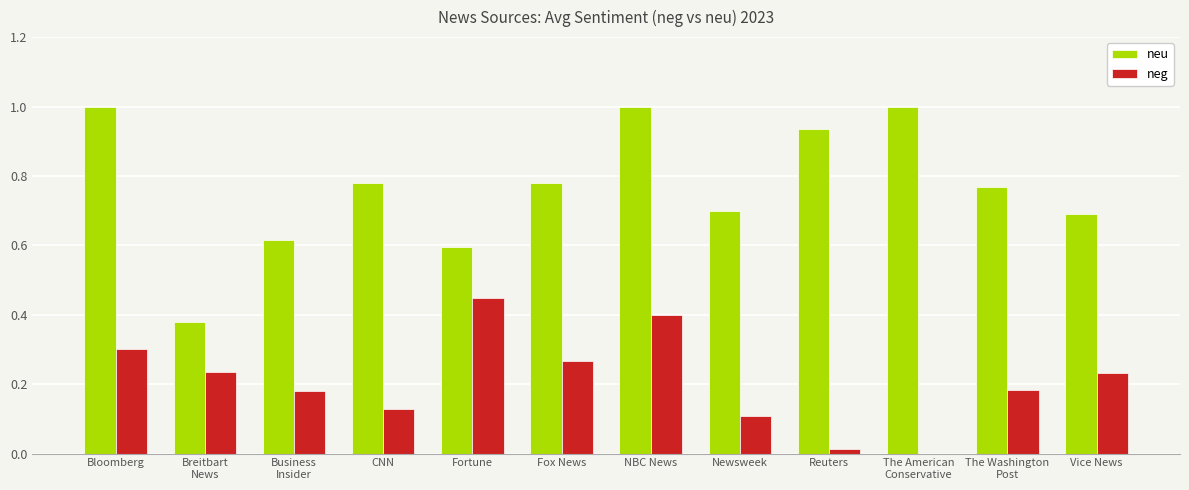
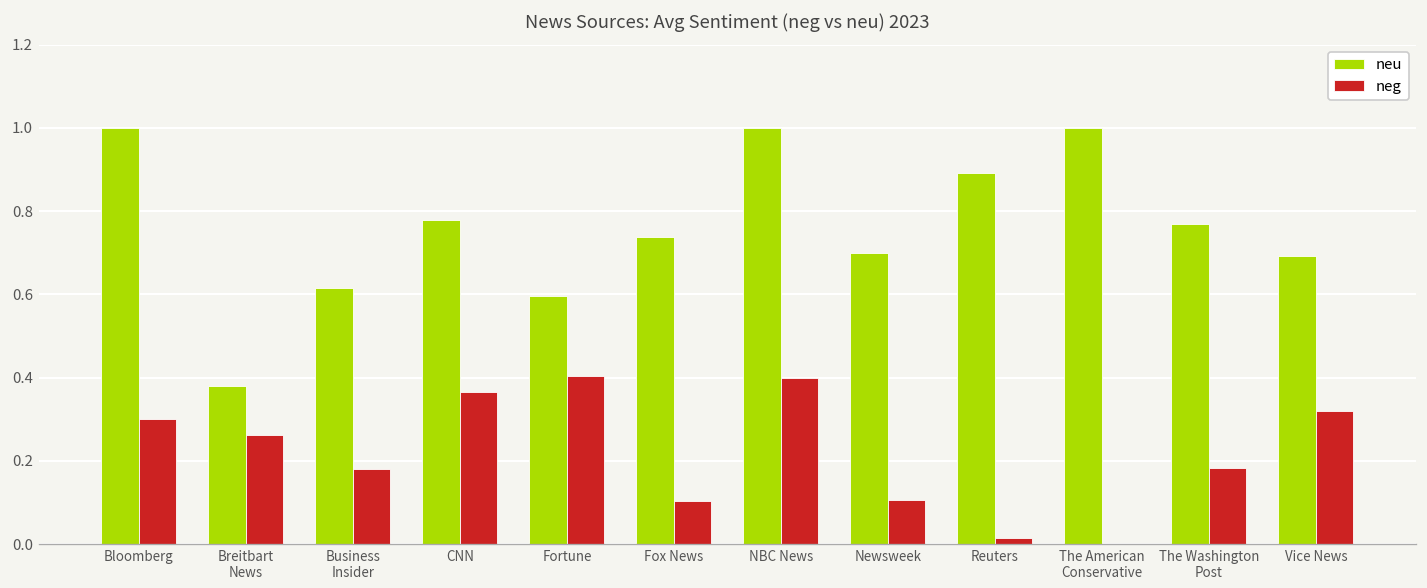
neg, Breitbart News: 0.23 -> 0.26
neg, CNN: 0.13 -> 0.37
neg, Fortune: 0.45 -> 0.40
neu, Fox News: 0.78 -> 0.74
neg, Fox News: 0.27 -> 0.10
neu, Reuters: 0.94 -> 0.89
neg, Vice News: 0.23 -> 0.32
